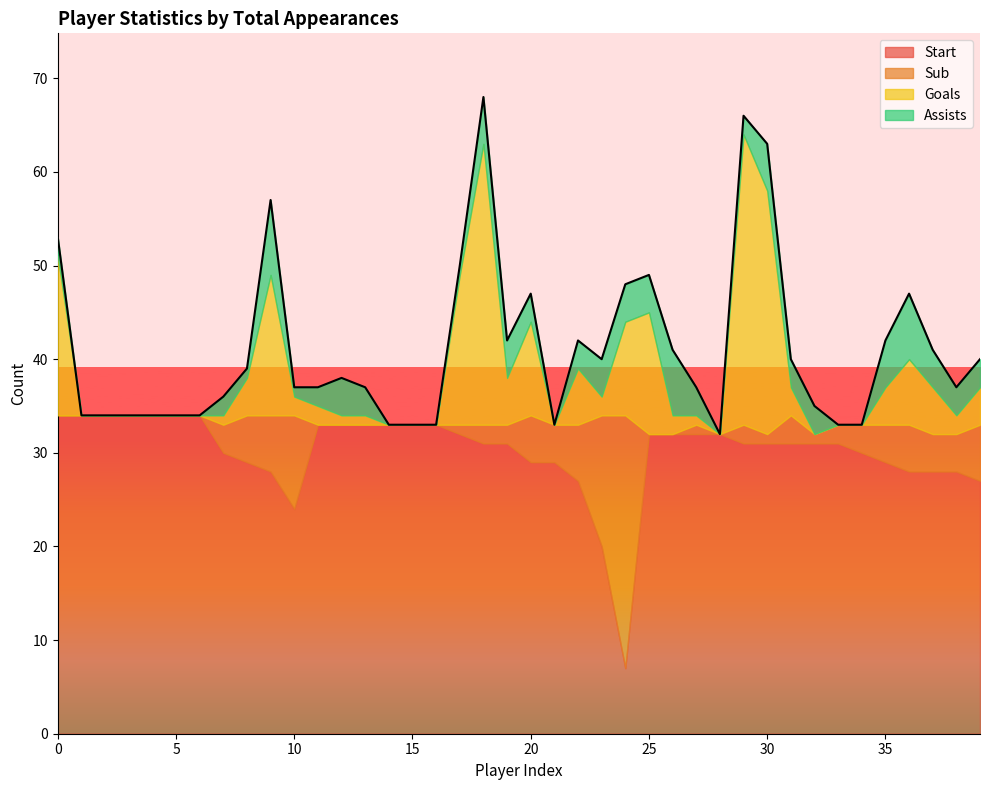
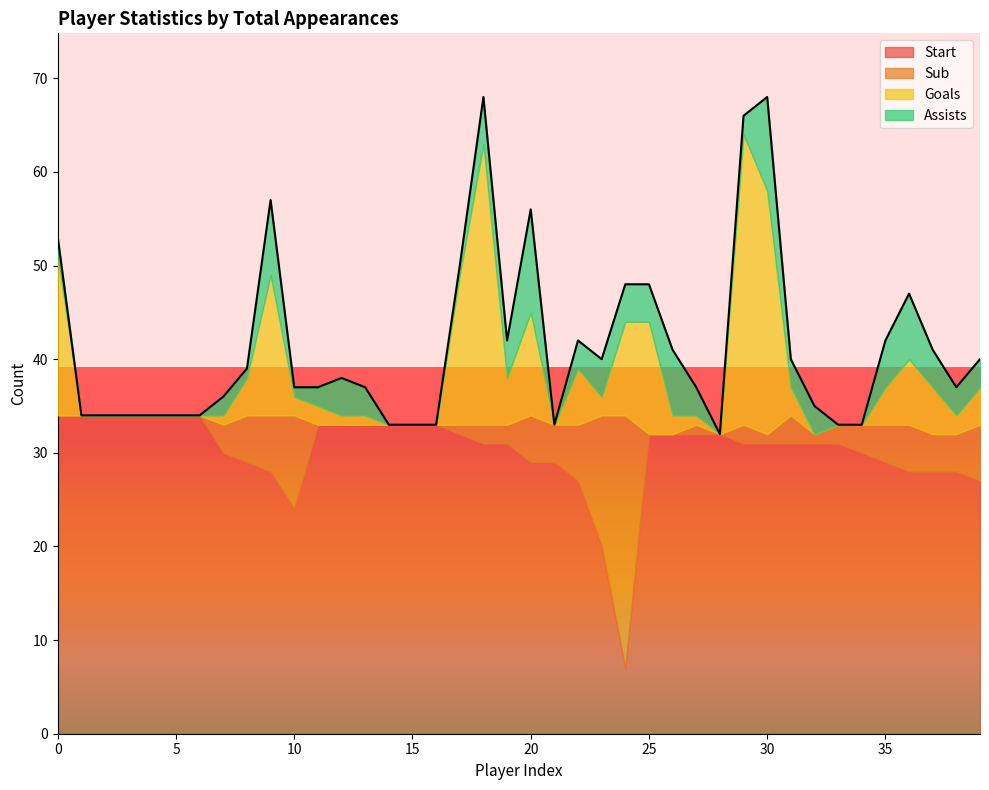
Goals, 20: 10 -> 11
Assists, 20: 3 -> 11
Goals, 25: 13 -> 12
Assists, 30: 5 -> 10
